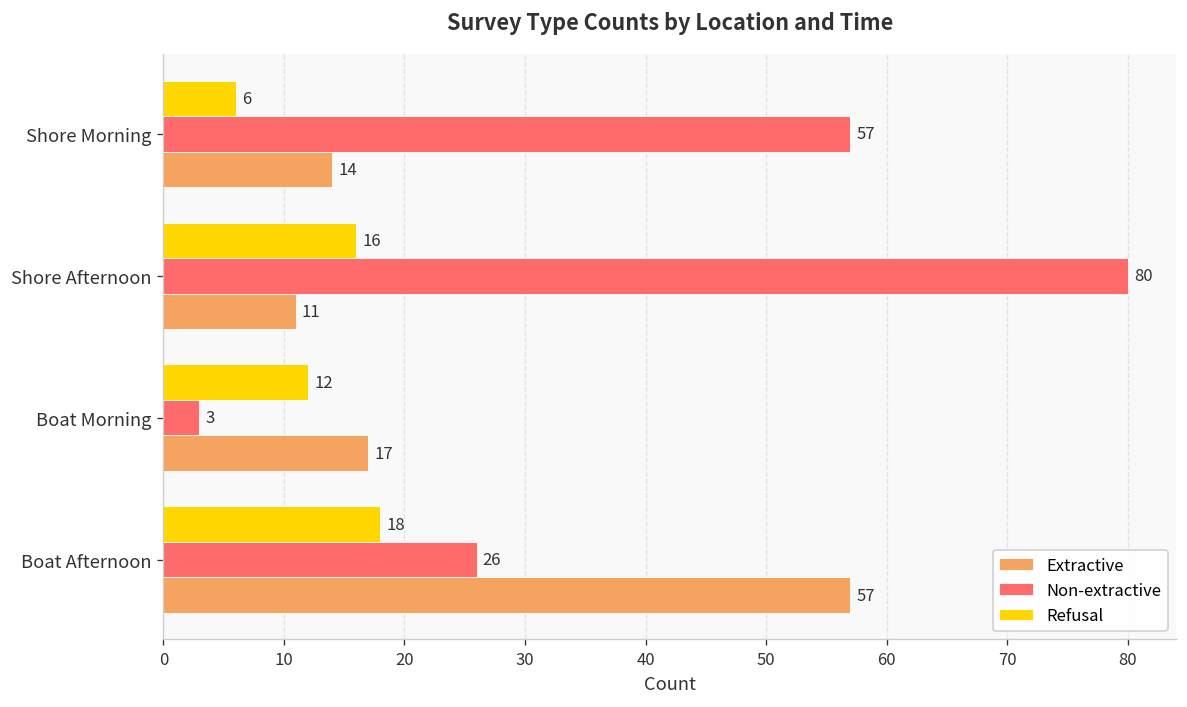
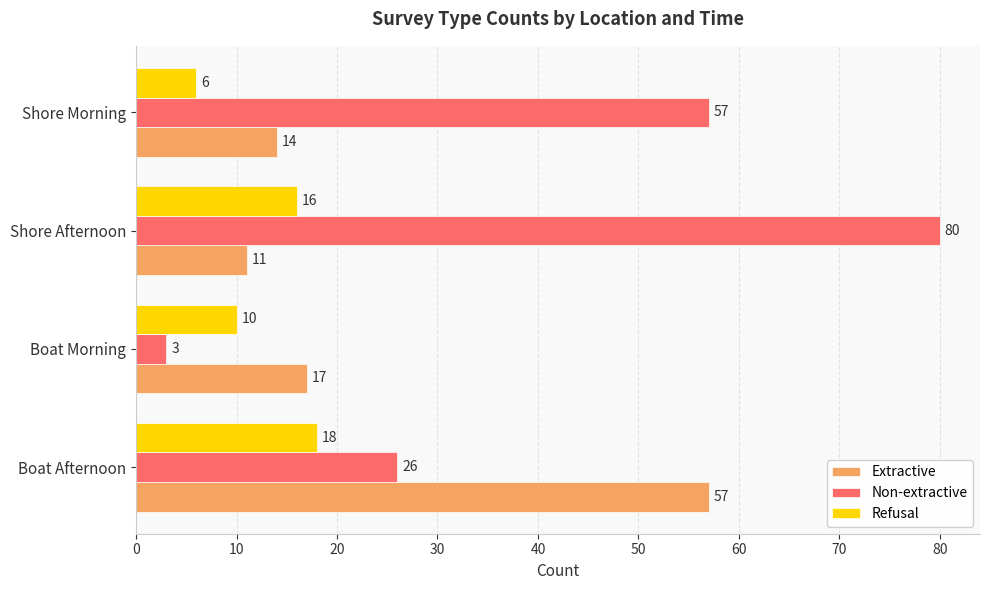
Refusal, Boat Morning: 12 -> 10
